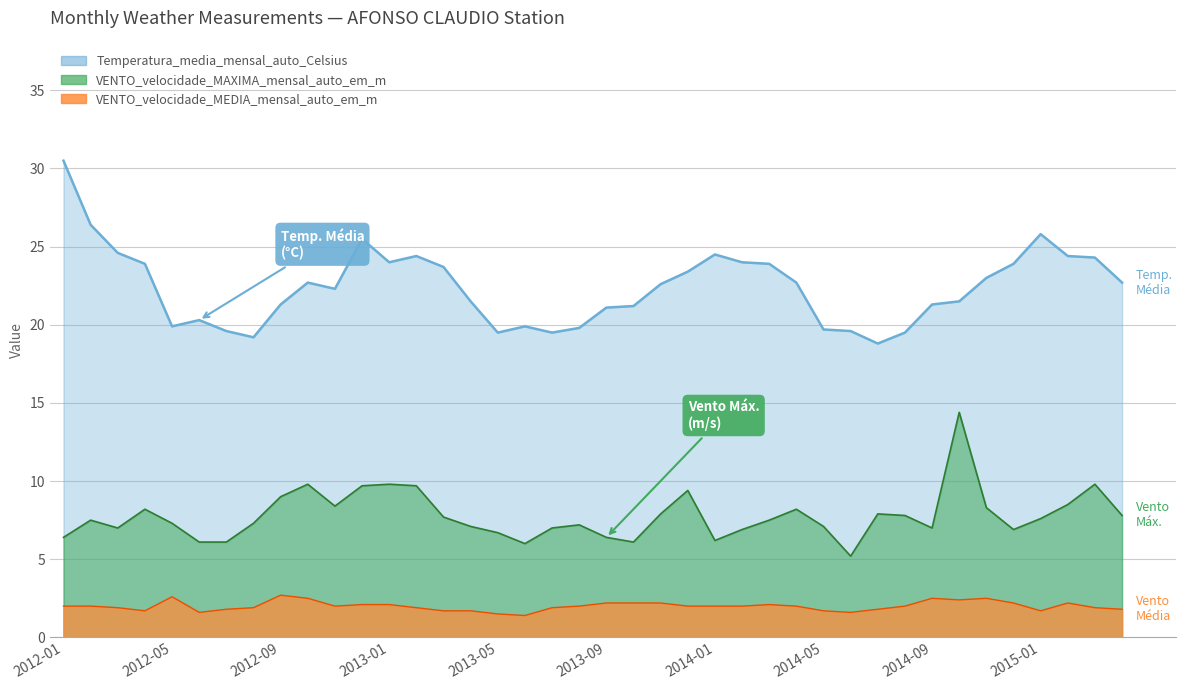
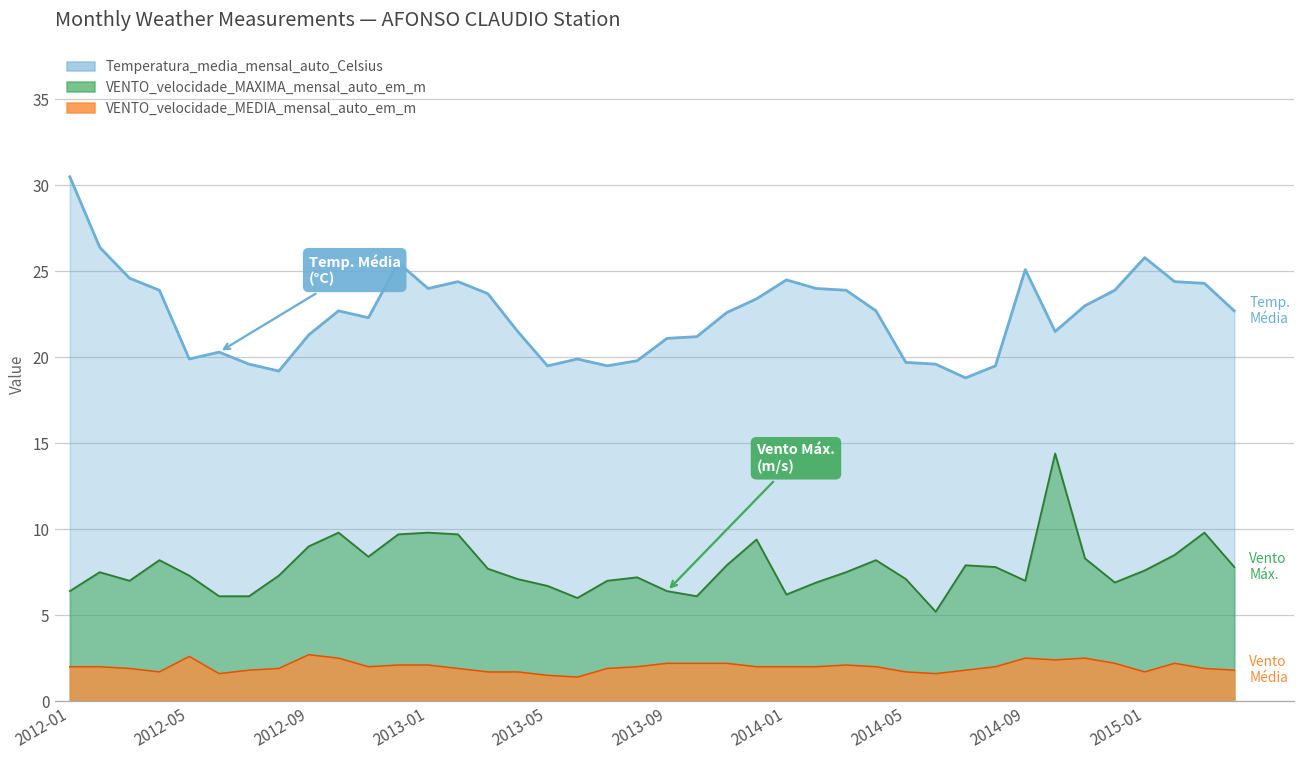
Temperatura_media_mensal_auto_Celsius, 2014-09: 21.3 -> 25.1
